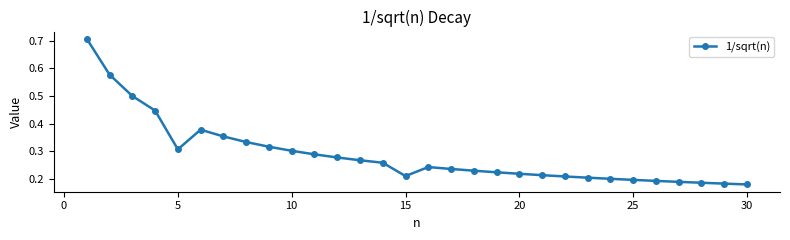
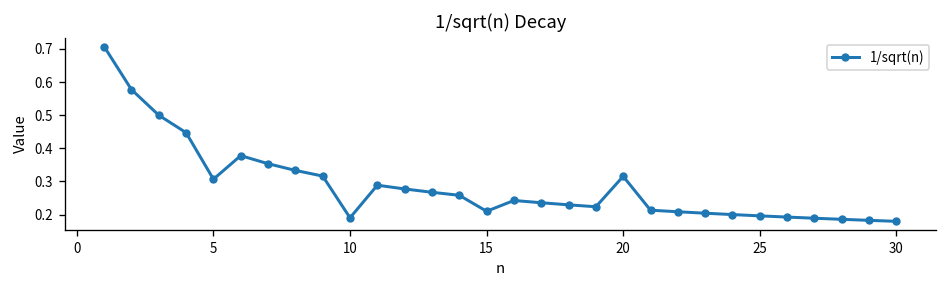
10: 0.30 -> 0.19
20: 0.22 -> 0.32
